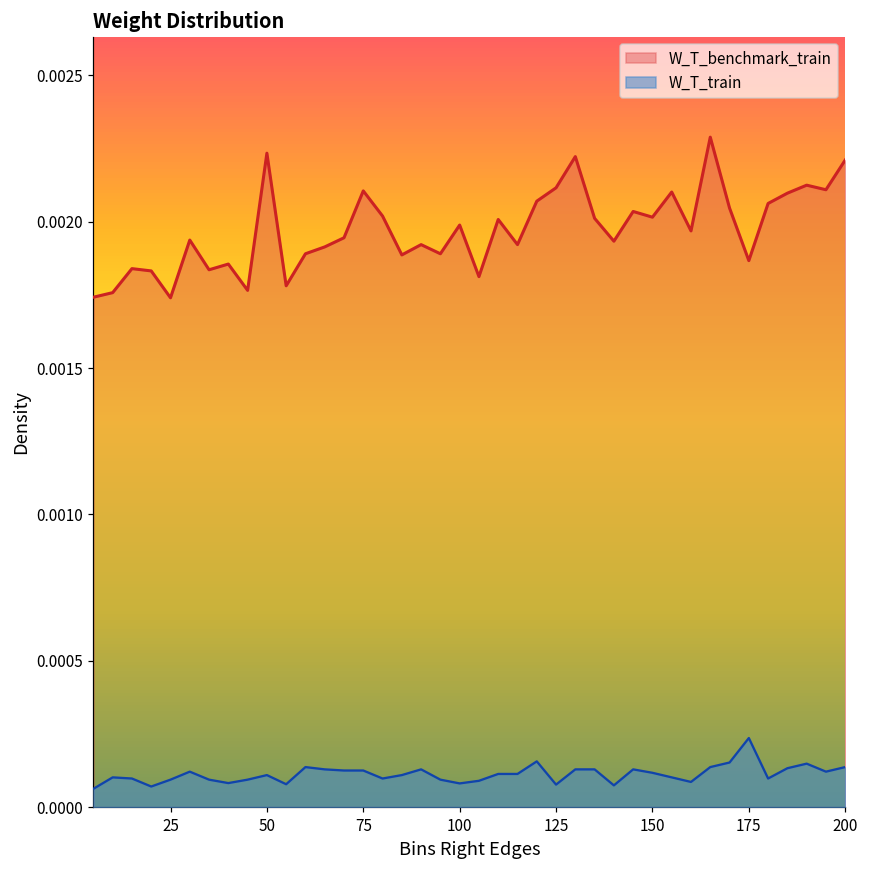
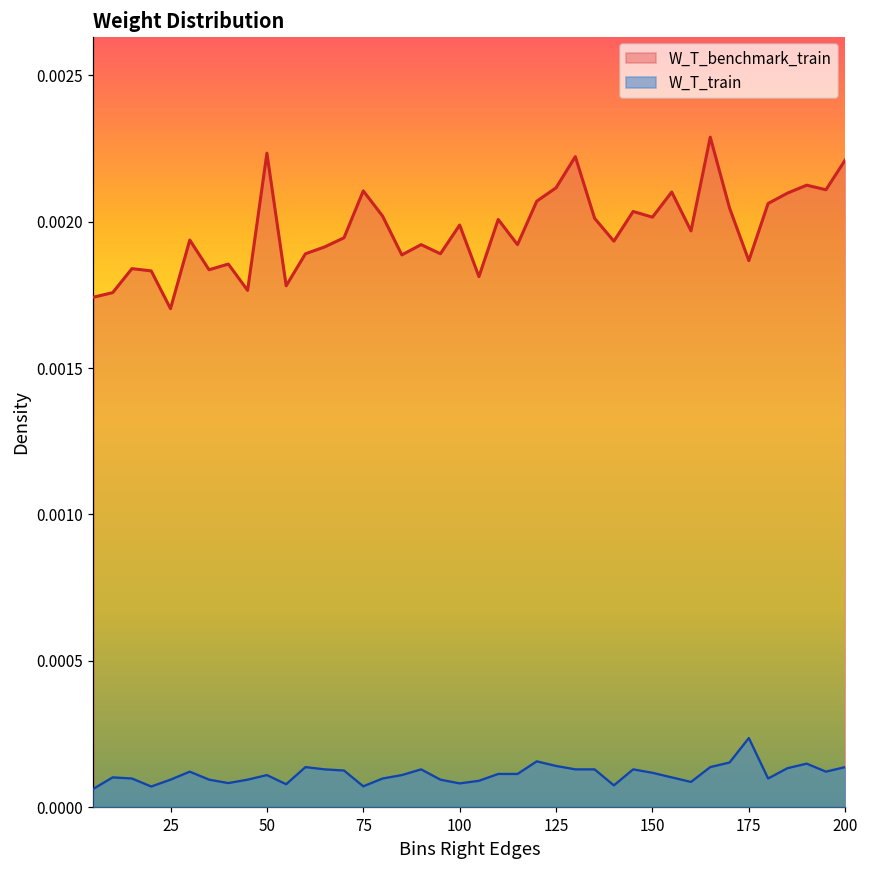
W_T_benchmark_train, 25: 0.00174 -> 0.00170
W_T_train, 75: 0.00013 -> 0.00007
W_T_train, 125: 0.00008 -> 0.00014
